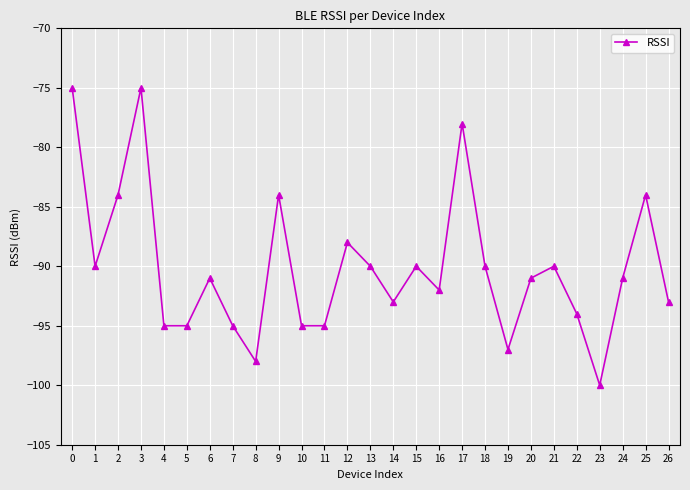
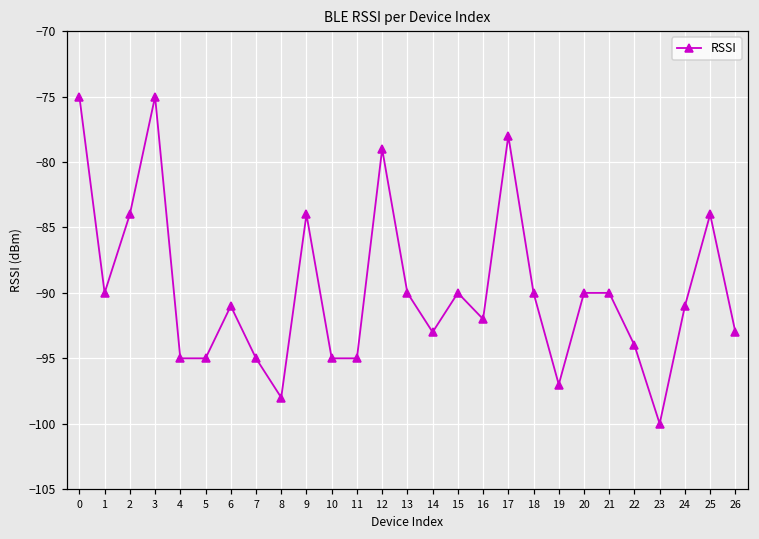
12: -88 -> -79
20: -91 -> -90
